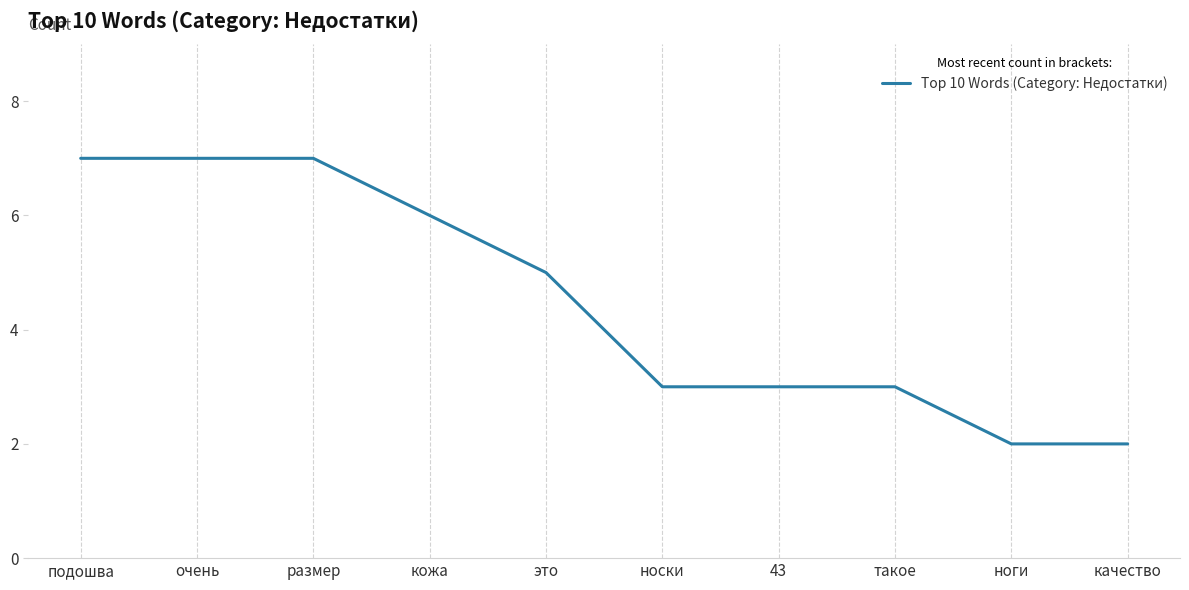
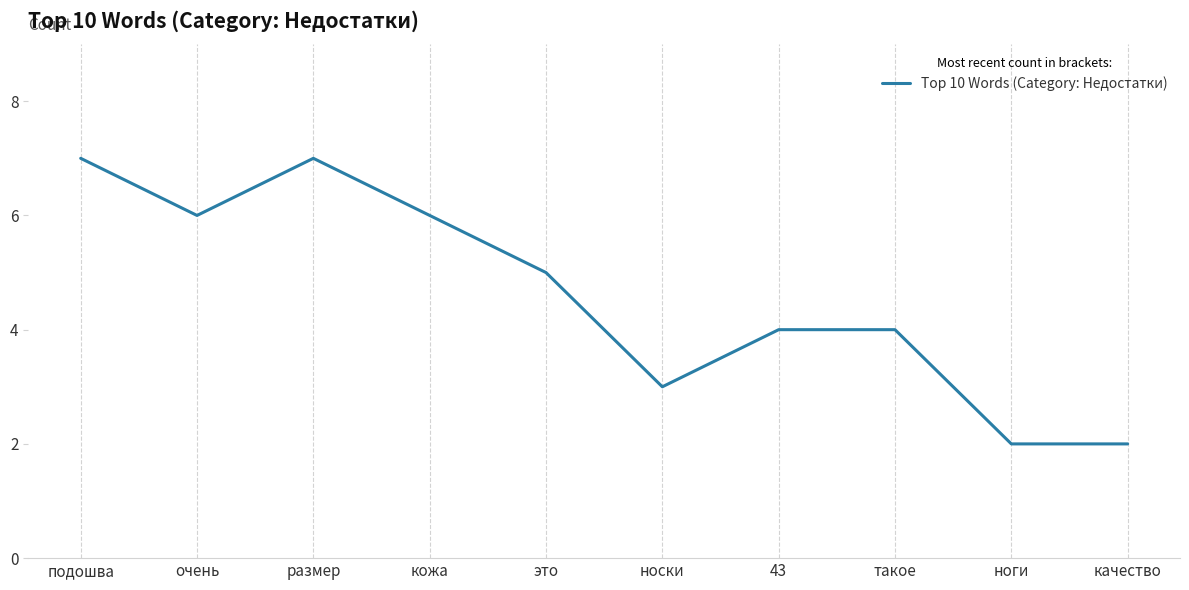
очень: 7 -> 6
43: 3 -> 4
такое: 3 -> 4
